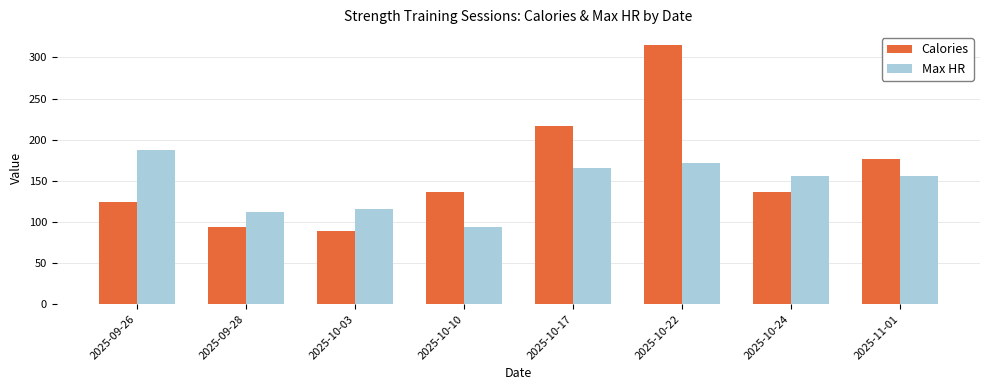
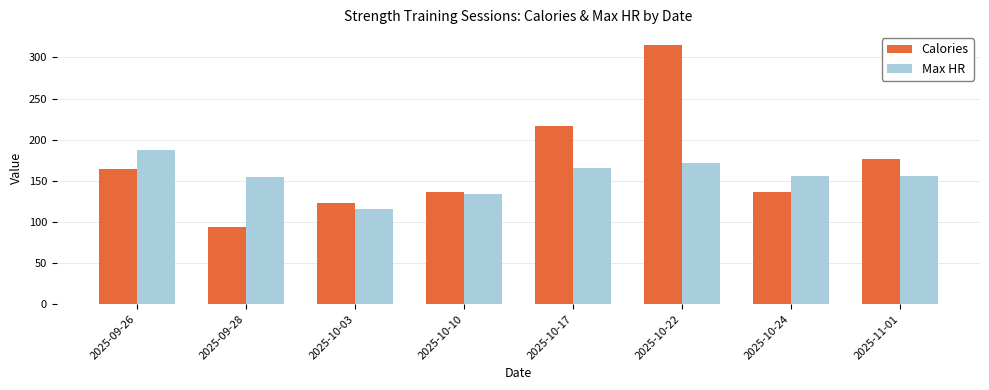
Calories, 2025-09-26: 120 -> 160
Max HR, 2025-09-28: 110 -> 150
Calories, 2025-10-03: 90 -> 120
Max HR, 2025-10-10: 90 -> 130
